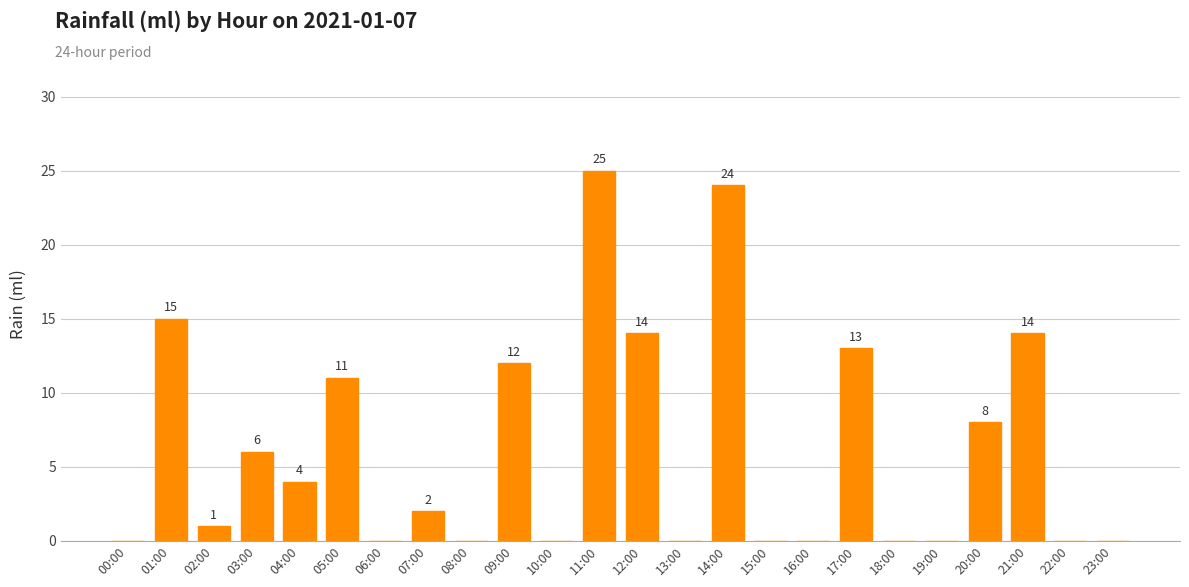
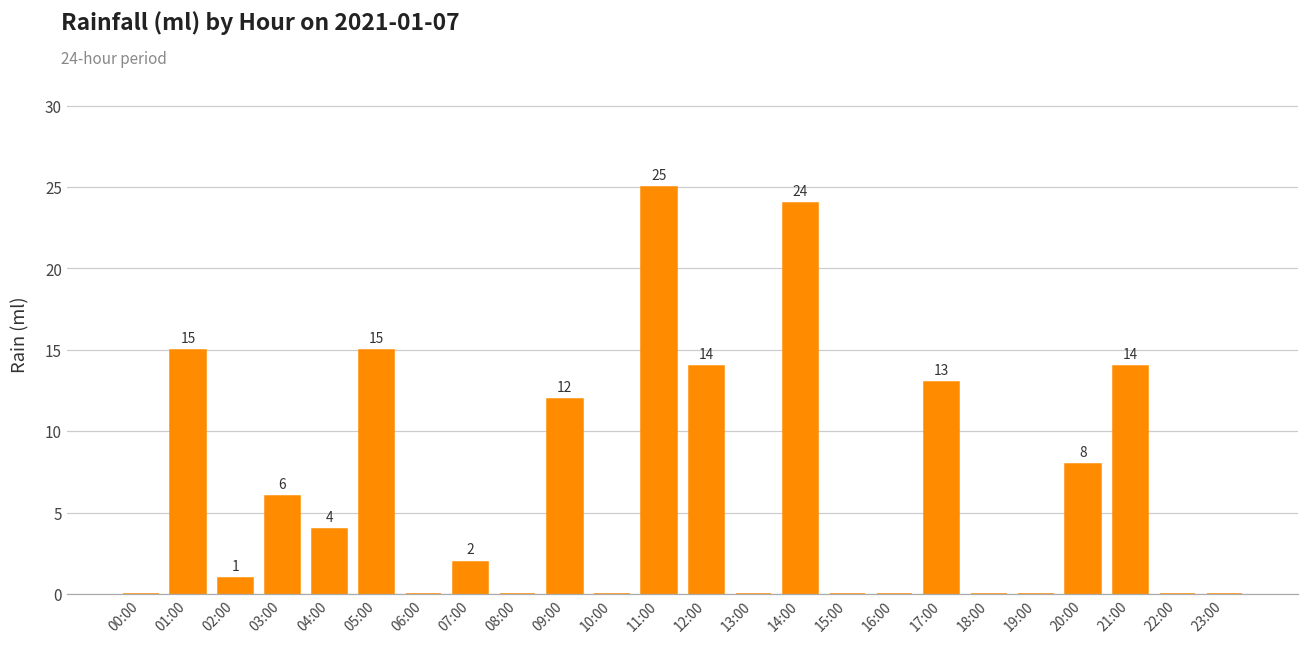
05:00: 11 -> 15
